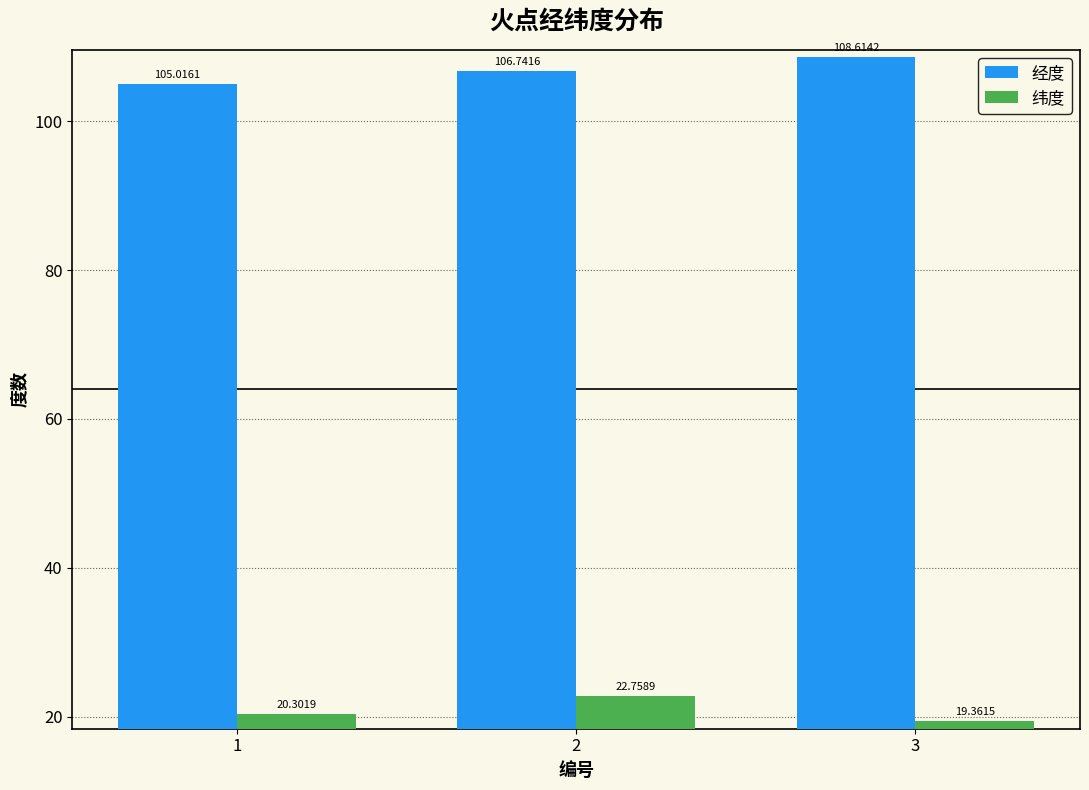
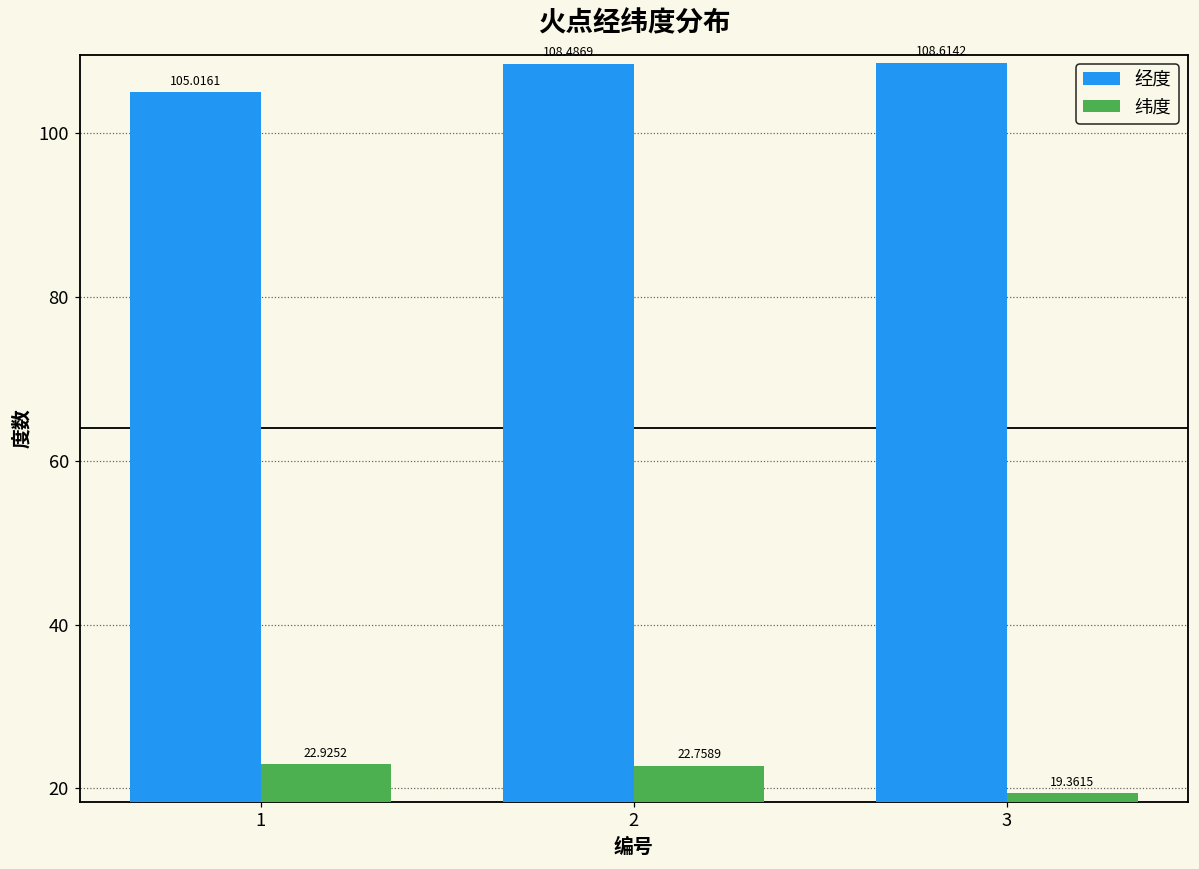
纬度, 1: 20.3019 -> 22.9252
经度, 2: 106.7416 -> 108.4869
